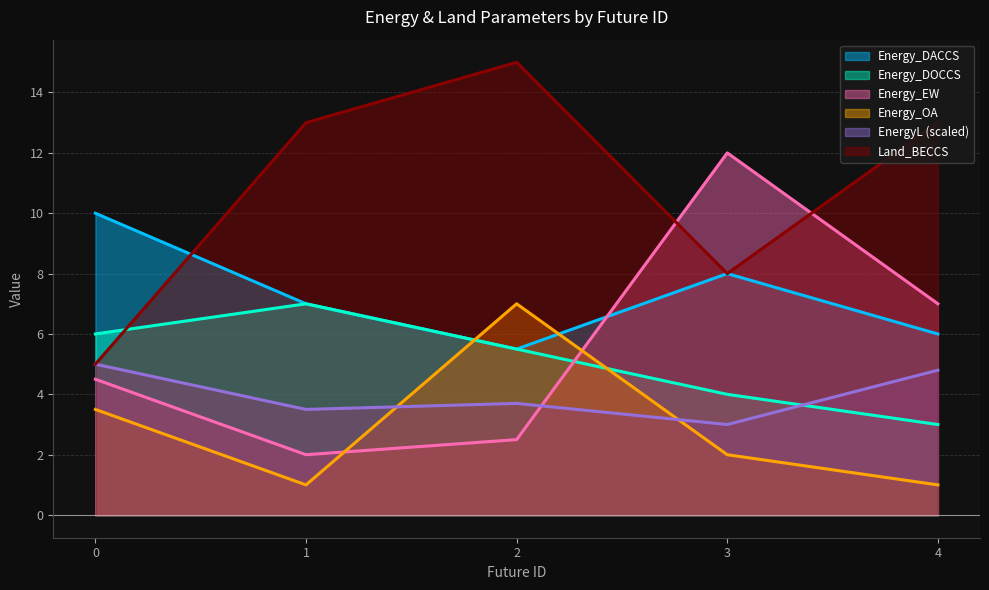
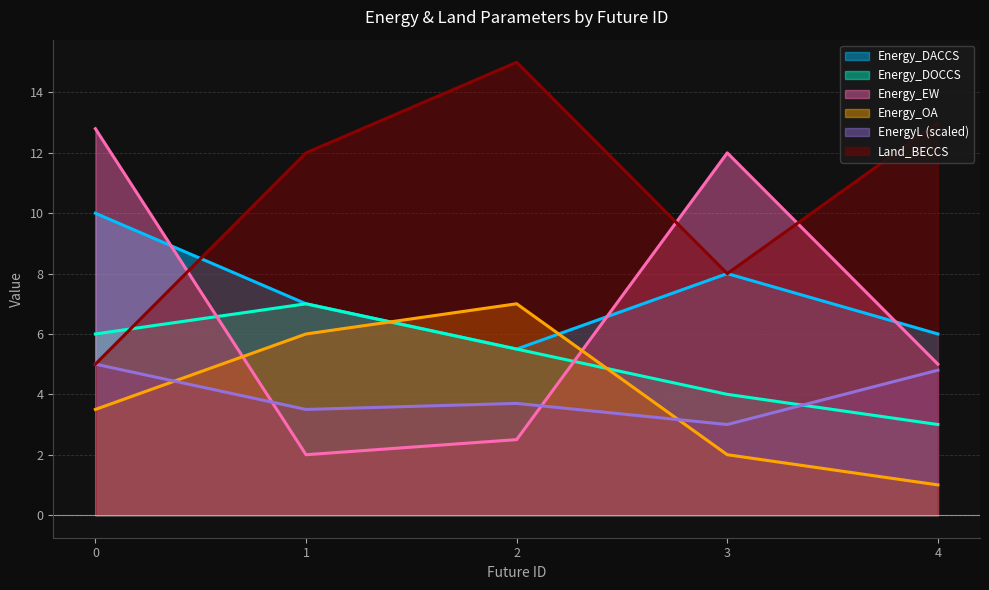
Energy_EW, 0: 4.5 -> 12.8
Energy_OA, 1: 1 -> 6
Land_BECCS, 1: 13.0 -> 12.0
Energy_EW, 4: 7 -> 5
